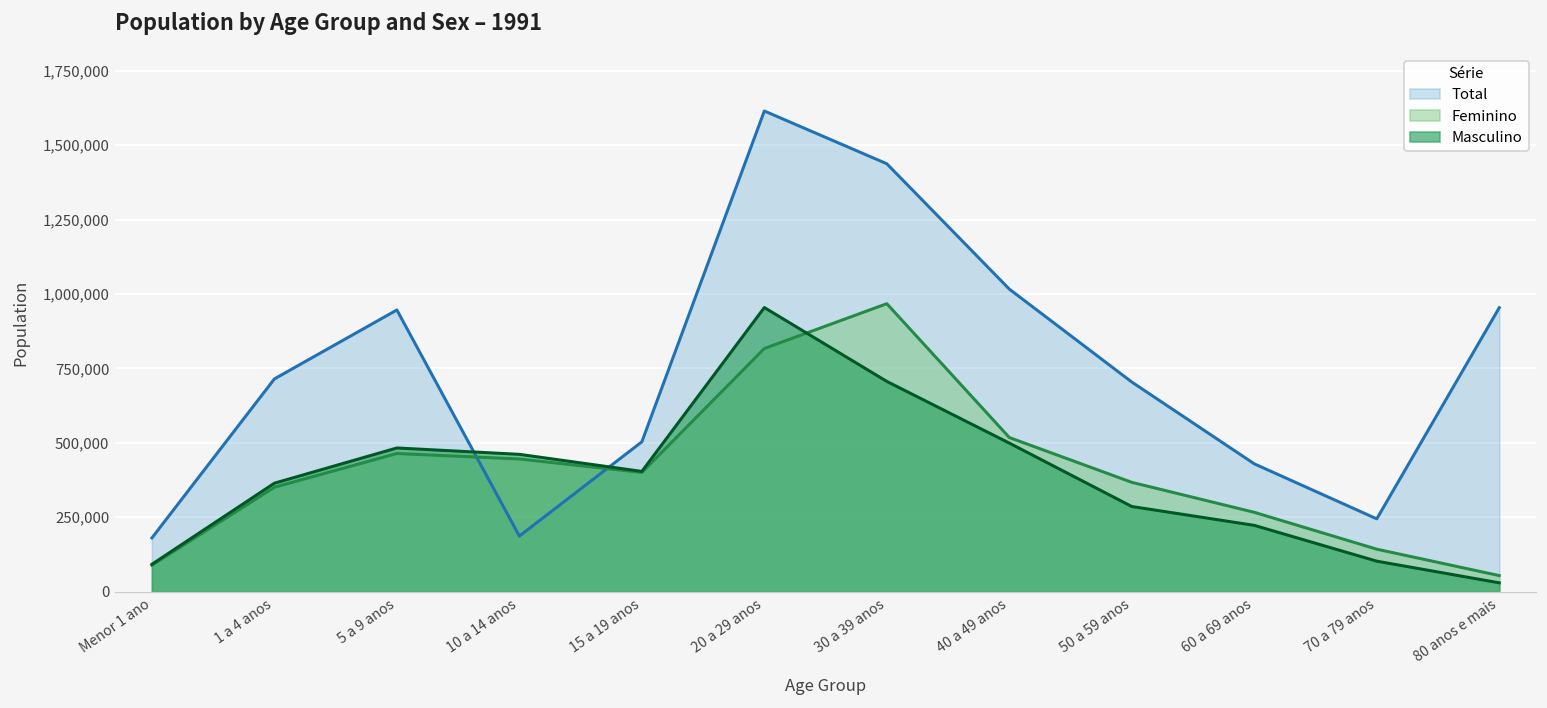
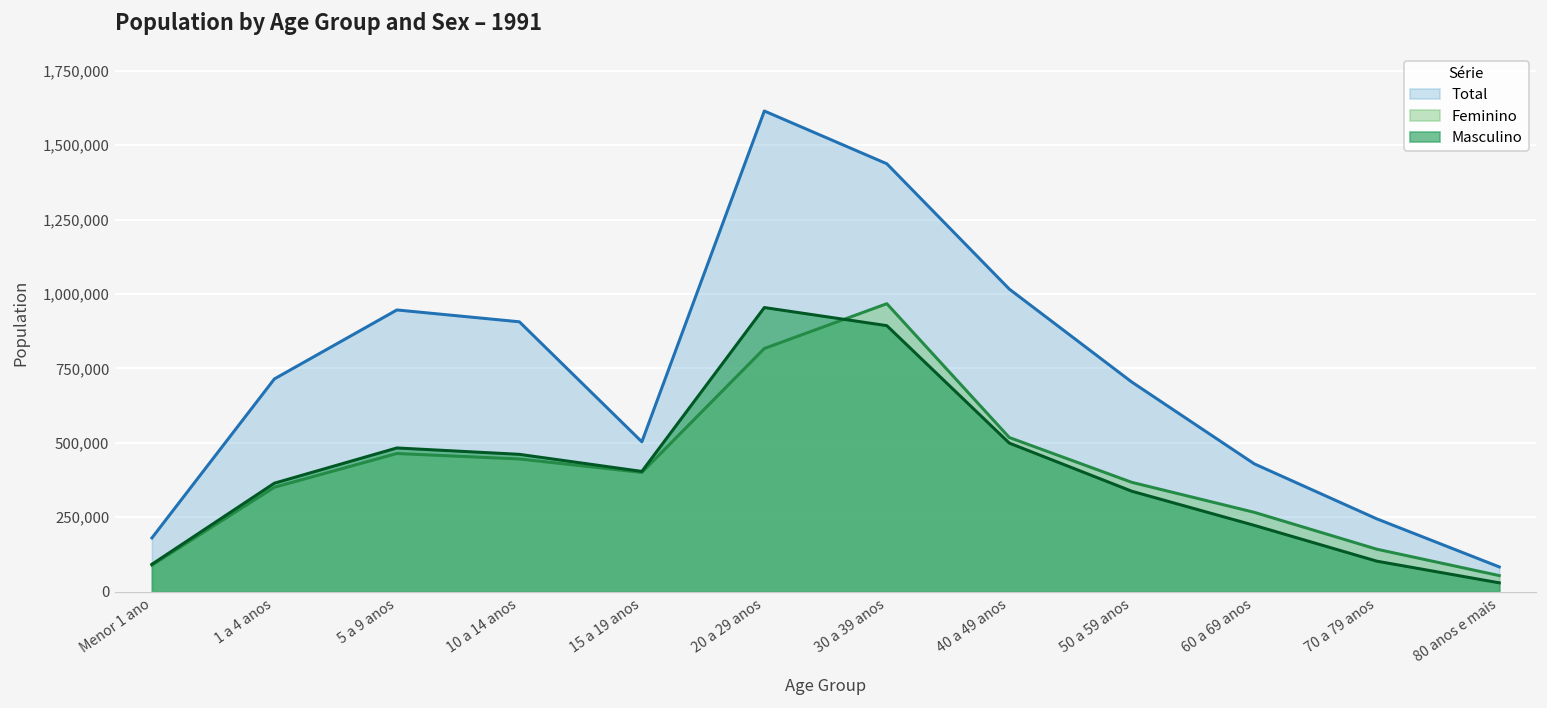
Total, 10 a 14 anos: 190,000 -> 910,000
Masculino, 30 a 39 anos: 710,000 -> 890,000
Masculino, 50 a 59 anos: 290,000 -> 340,000
Total, 80 anos e mais: 950,000 -> 80,000
